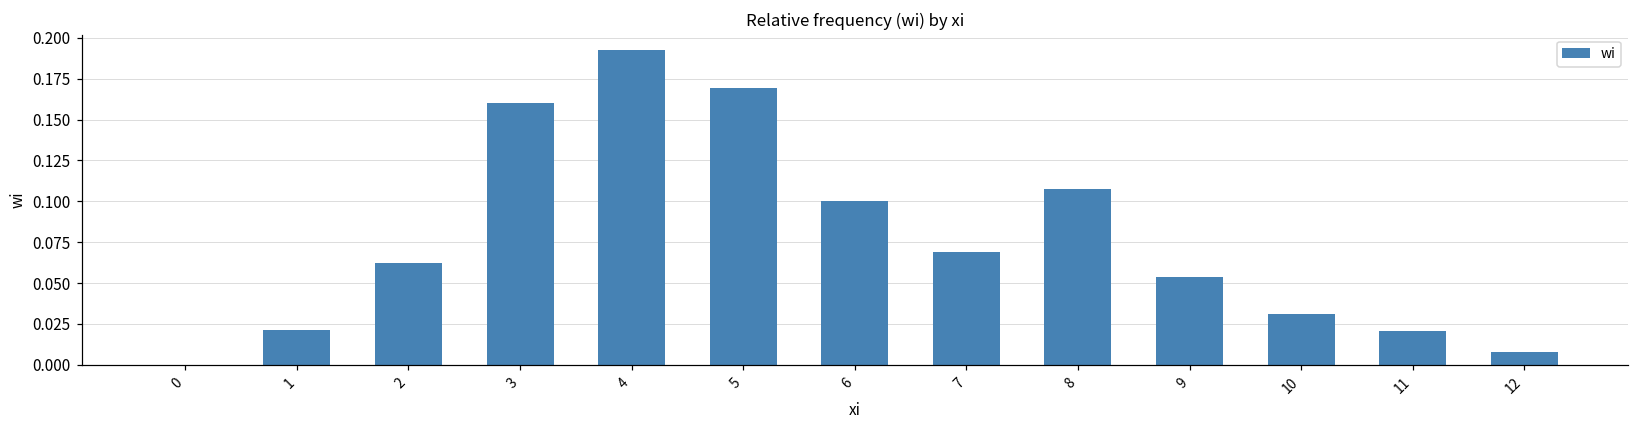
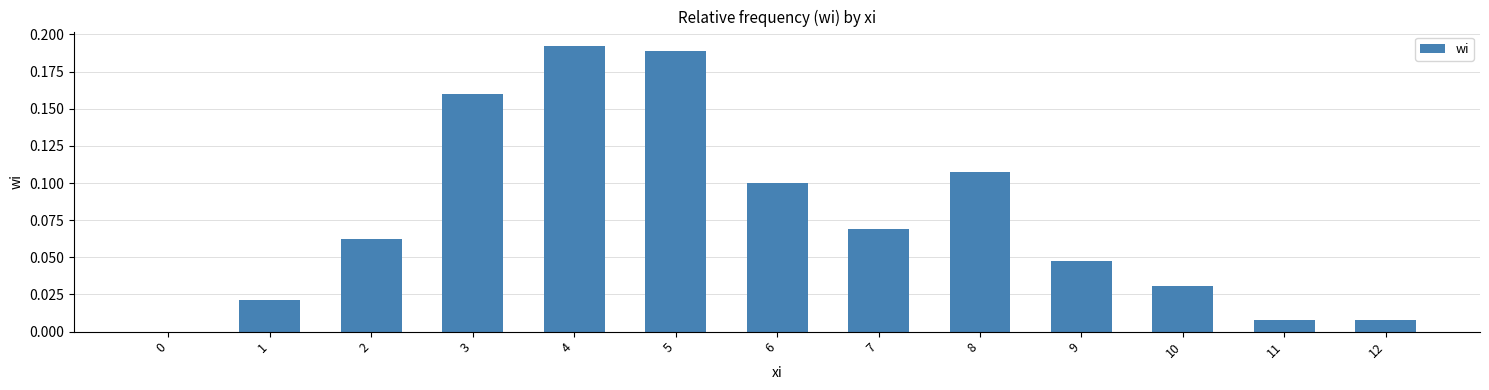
5: 0.169 -> 0.189
9: 0.054 -> 0.047
11: 0.021 -> 0.008
